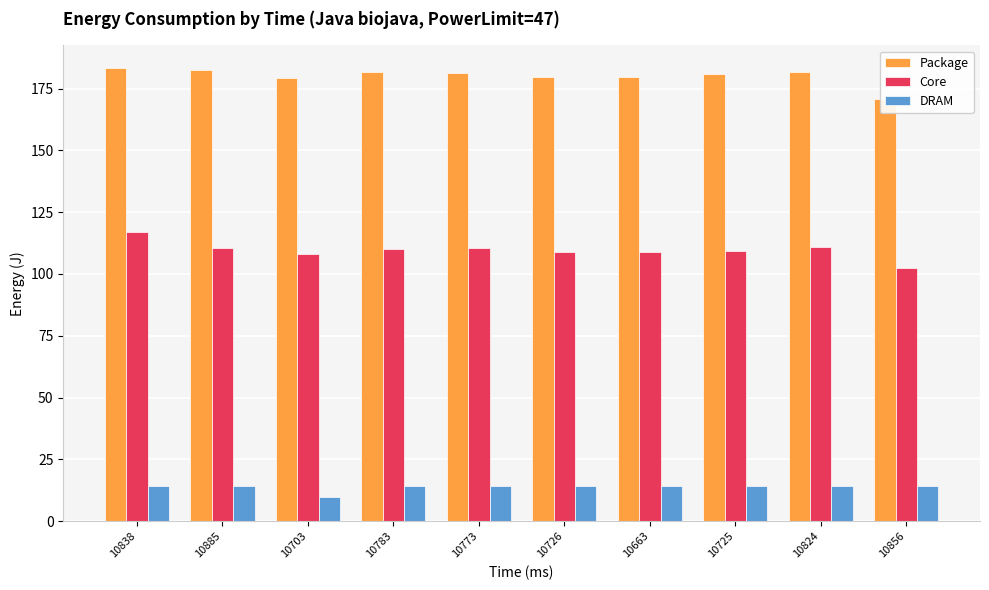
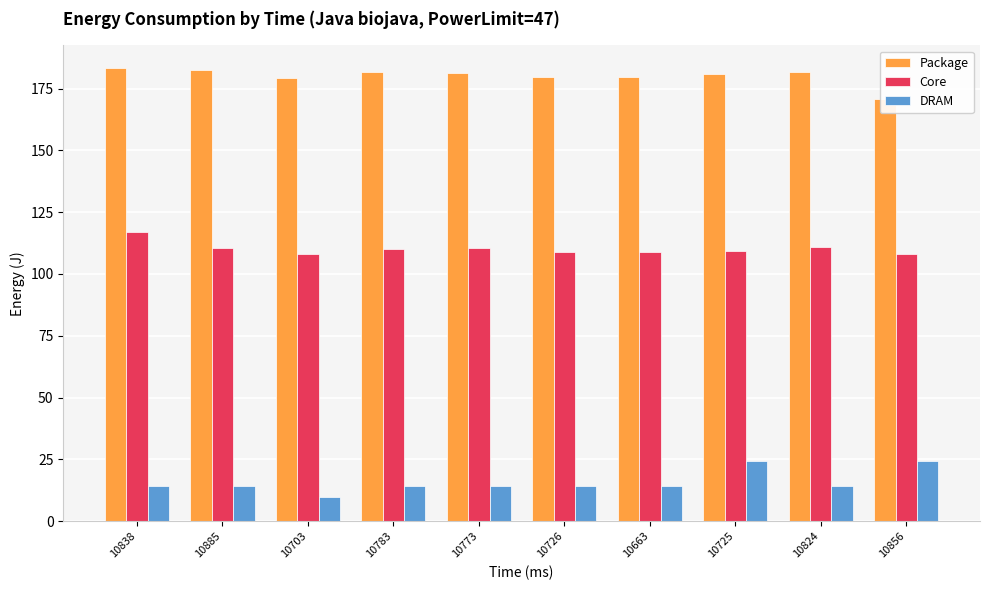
DRAM, 10725: 14 -> 25
Core, 10856: 103 -> 108
DRAM, 10856: 14 -> 24
